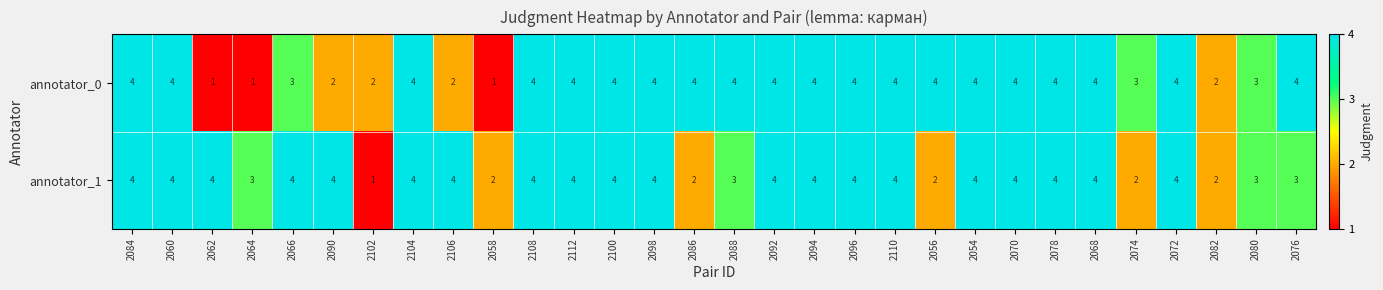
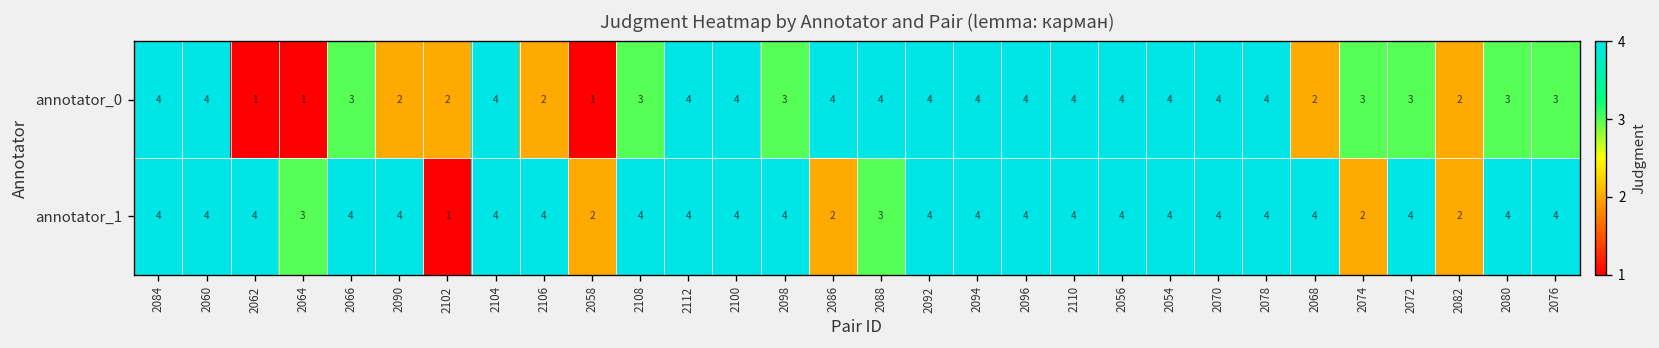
annotator_0, 2108: 4 -> 3
annotator_0, 2098: 4 -> 3
annotator_0, 2068: 4 -> 2
annotator_0, 2072: 4 -> 3
annotator_0, 2076: 4 -> 3
annotator_1, 2056: 2 -> 4
annotator_1, 2080: 3 -> 4
annotator_1, 2076: 3 -> 4
